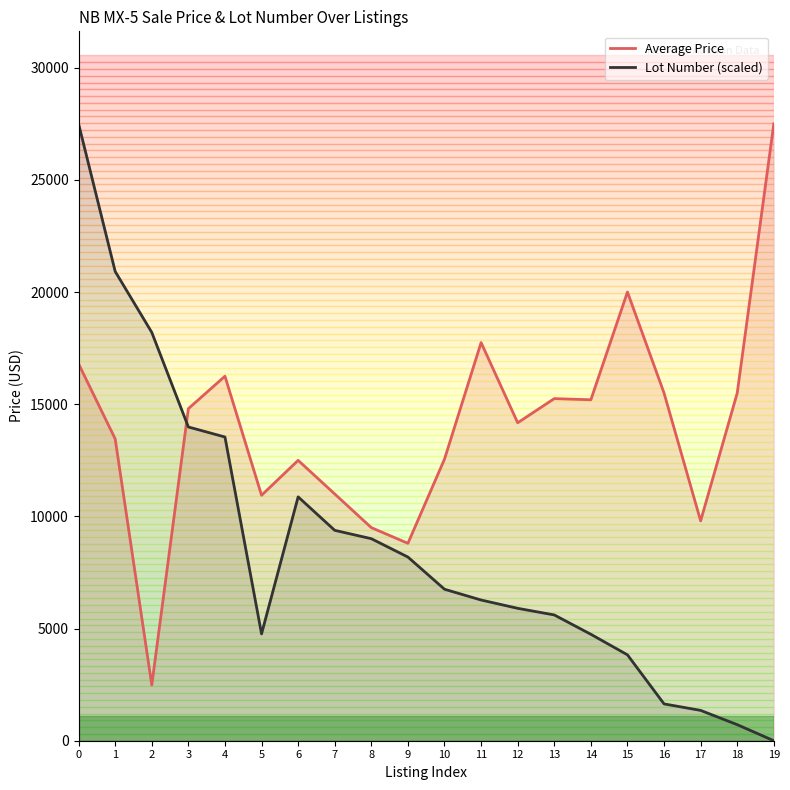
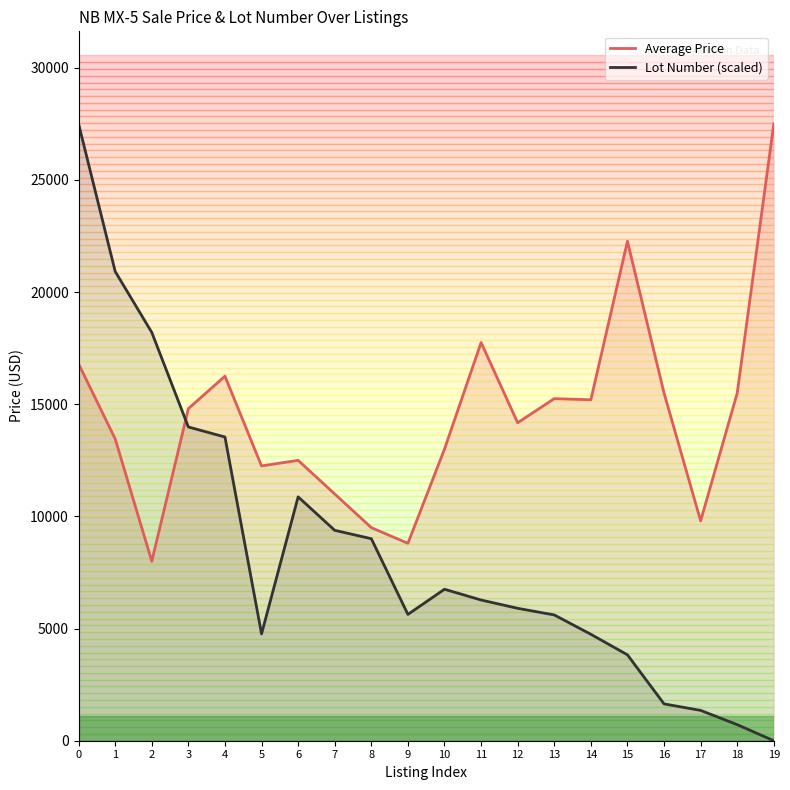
Average Price, 2: 2500 -> 8000
Average Price, 5: 10900 -> 12300
Lot Number (scaled), 9: 8200 -> 5600
Average Price, 10: 12600 -> 13000
Average Price, 15: 20000 -> 22300
